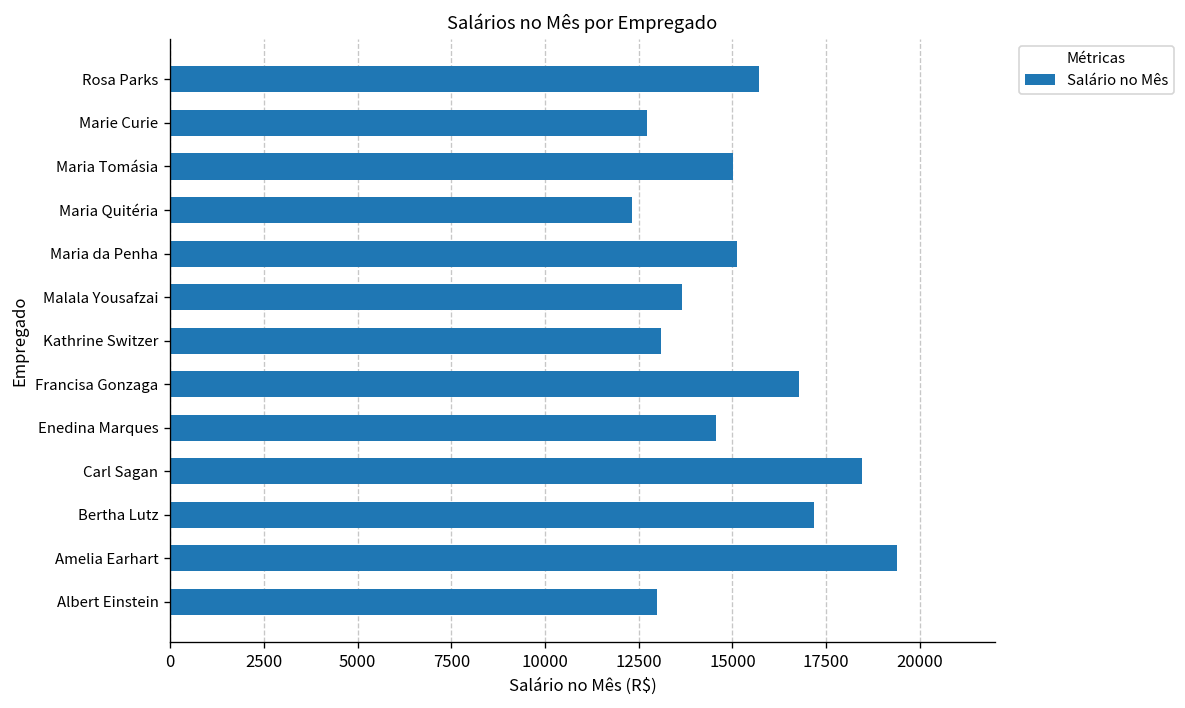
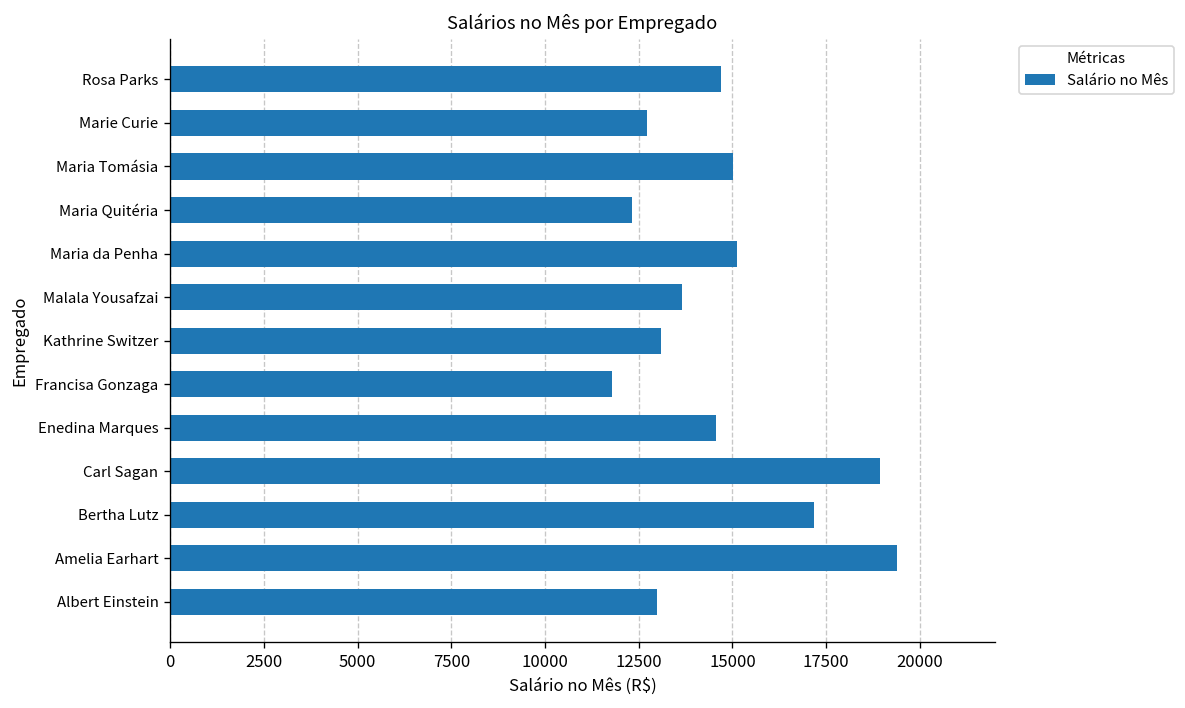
Rosa Parks: 15700 -> 14700
Francisa Gonzaga: 16800 -> 11800
Carl Sagan: 18400 -> 18900
